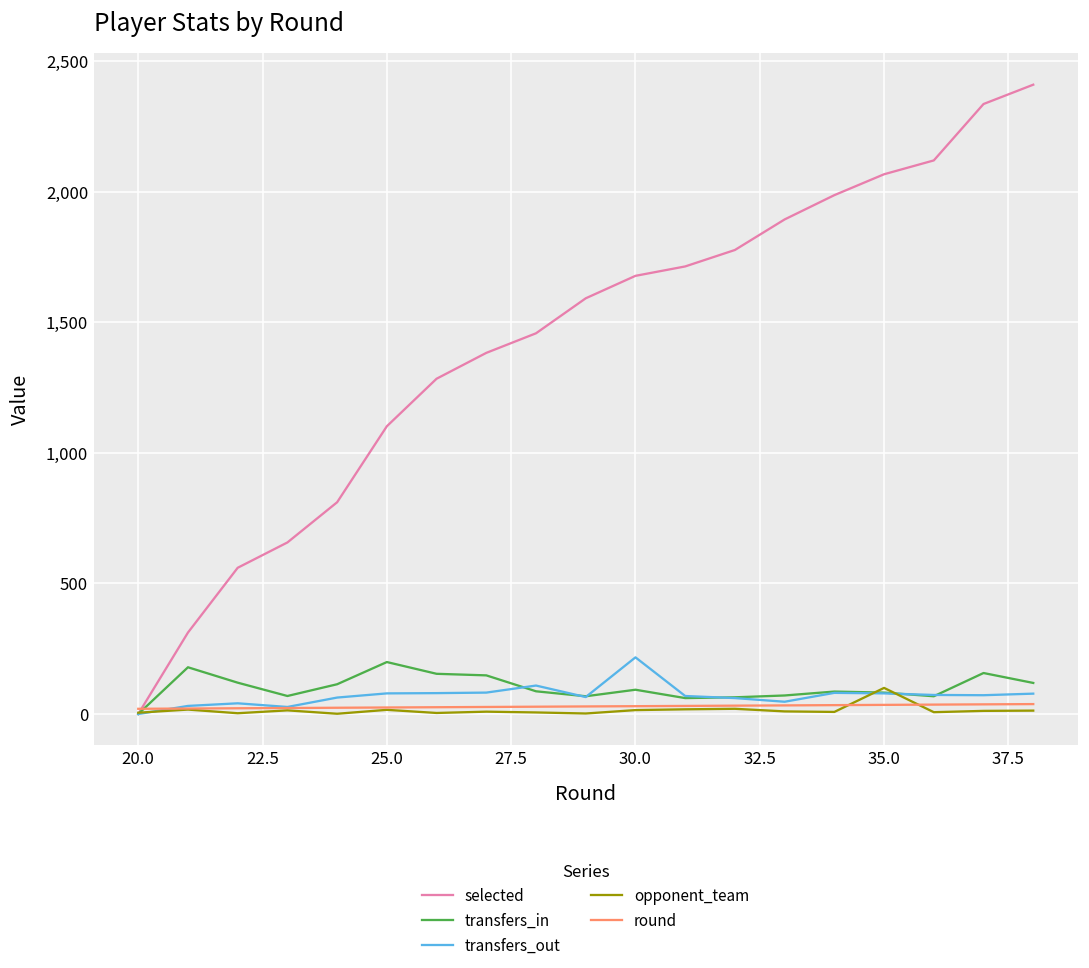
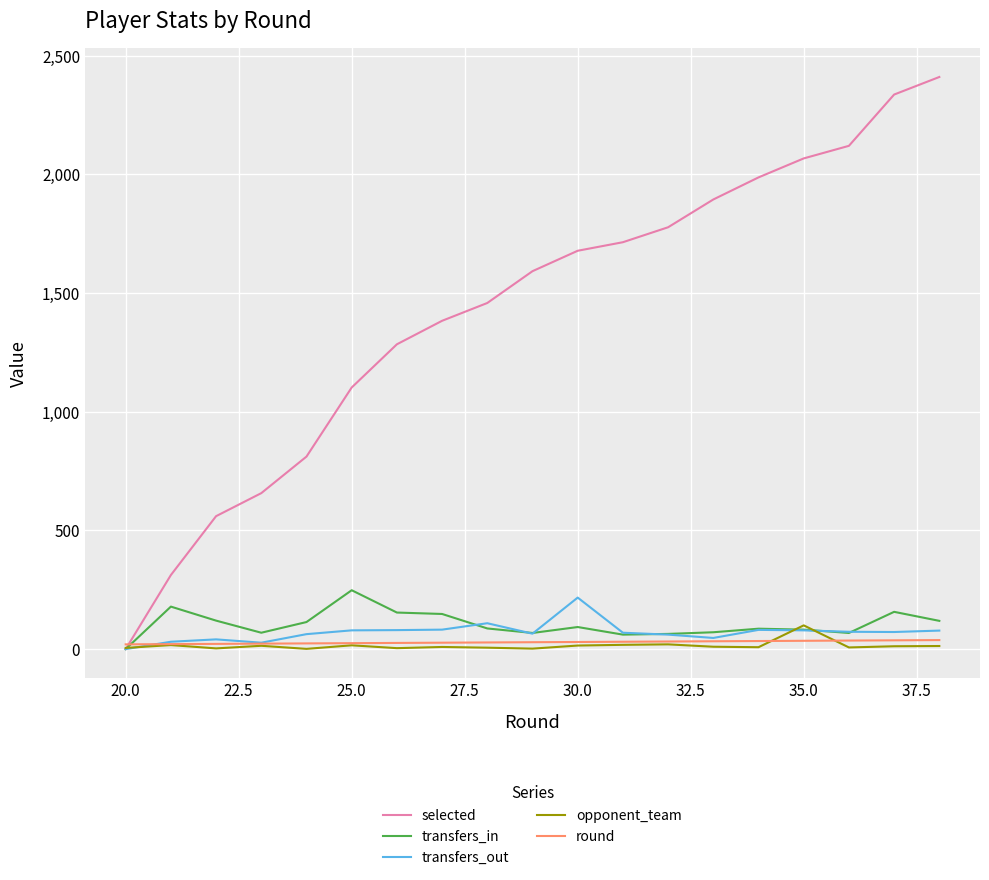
transfers_in, 25.0: 200 -> 250
